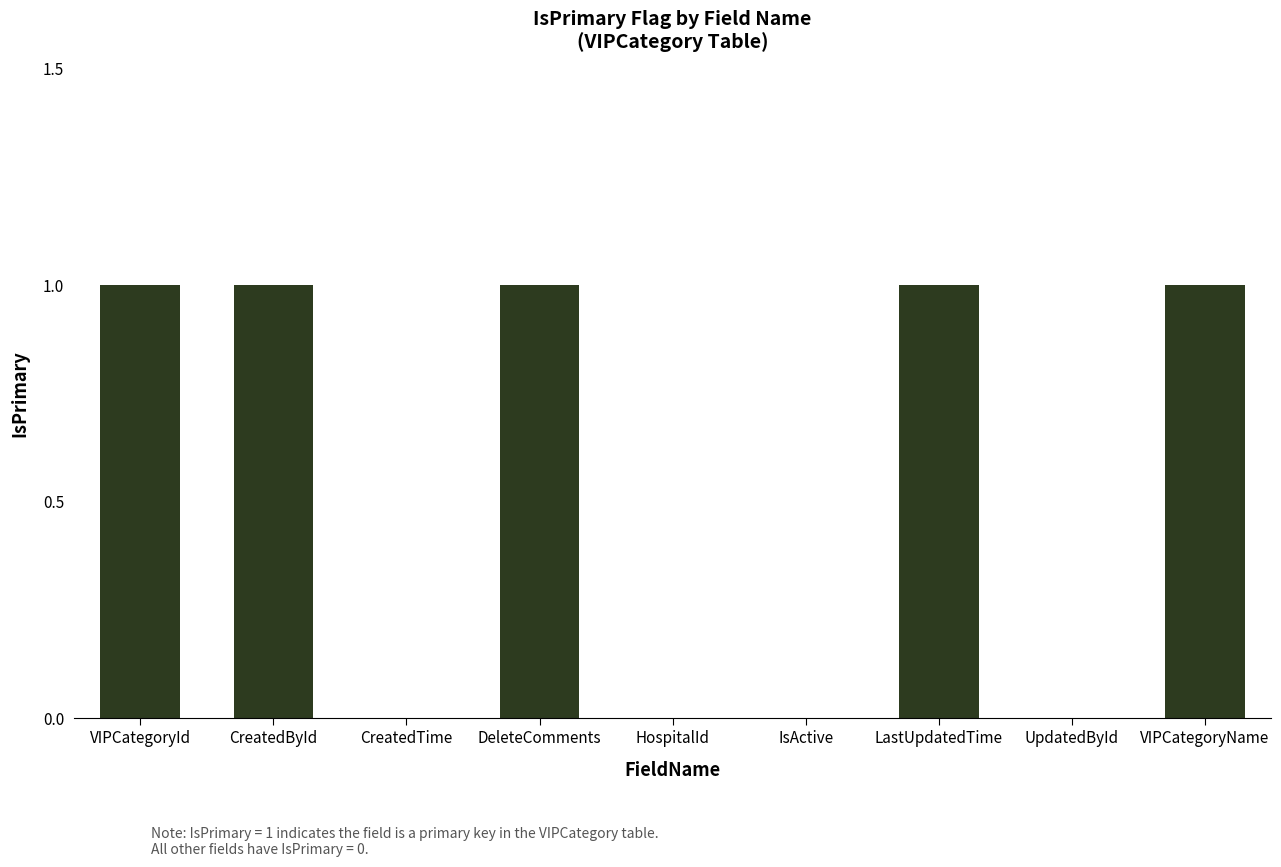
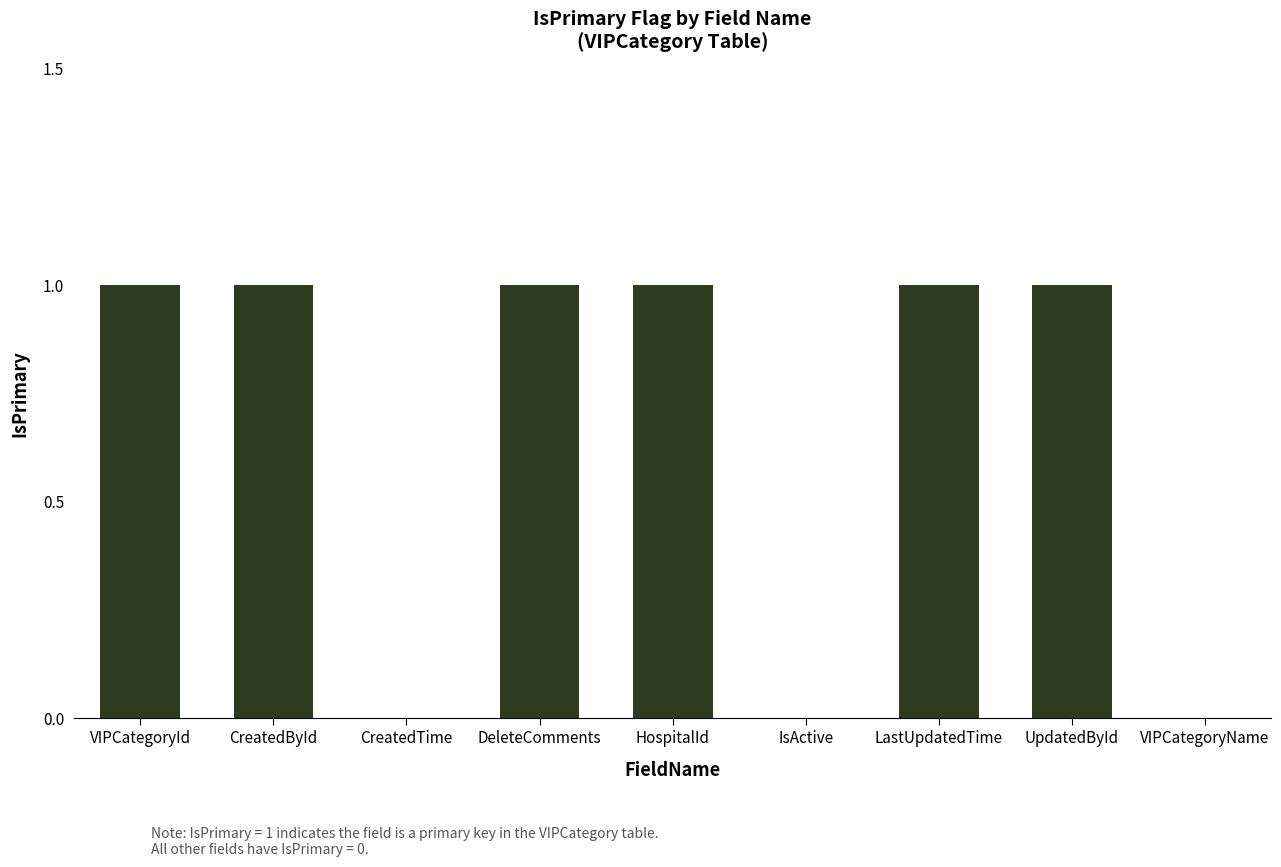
HospitalId: 0 -> 1
UpdatedById: 0 -> 1
VIPCategoryName: 1 -> 0
